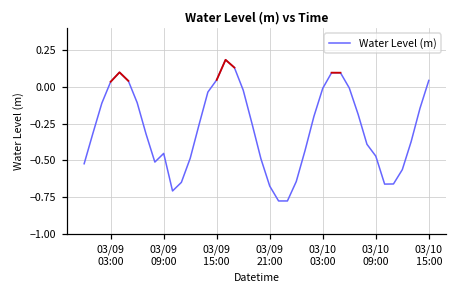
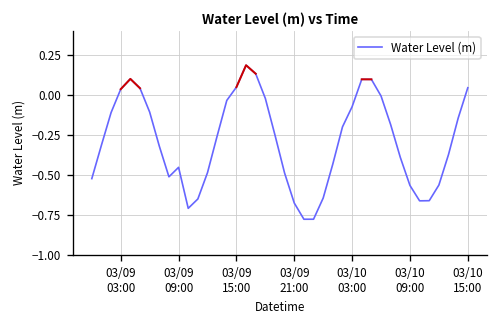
Water Level (m), 03/10 03:00: -0.01 -> -0.07
Water Level (m), 03/10 09:00: -0.47 -> -0.57
